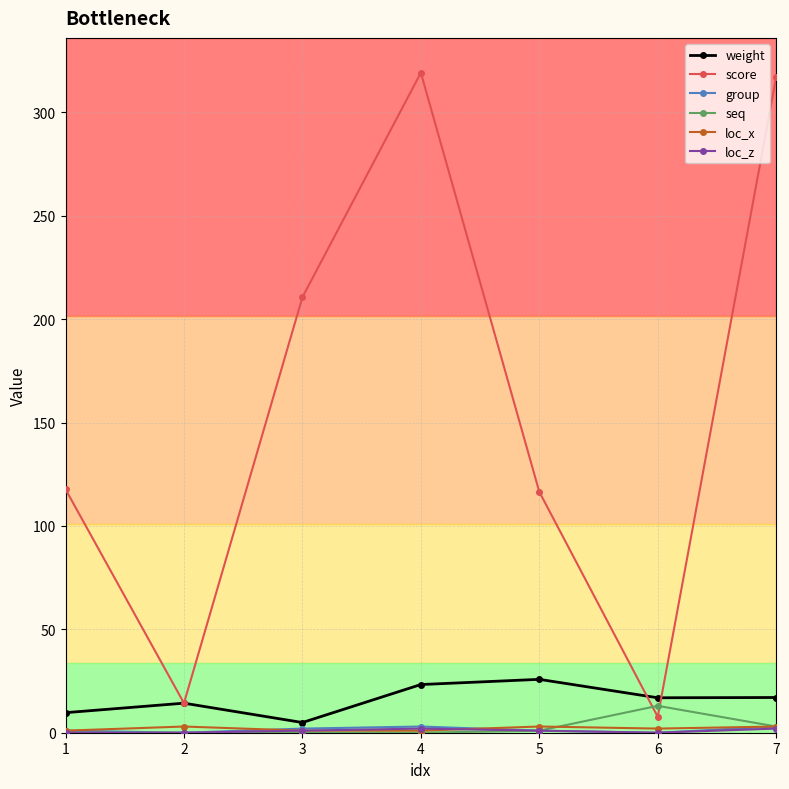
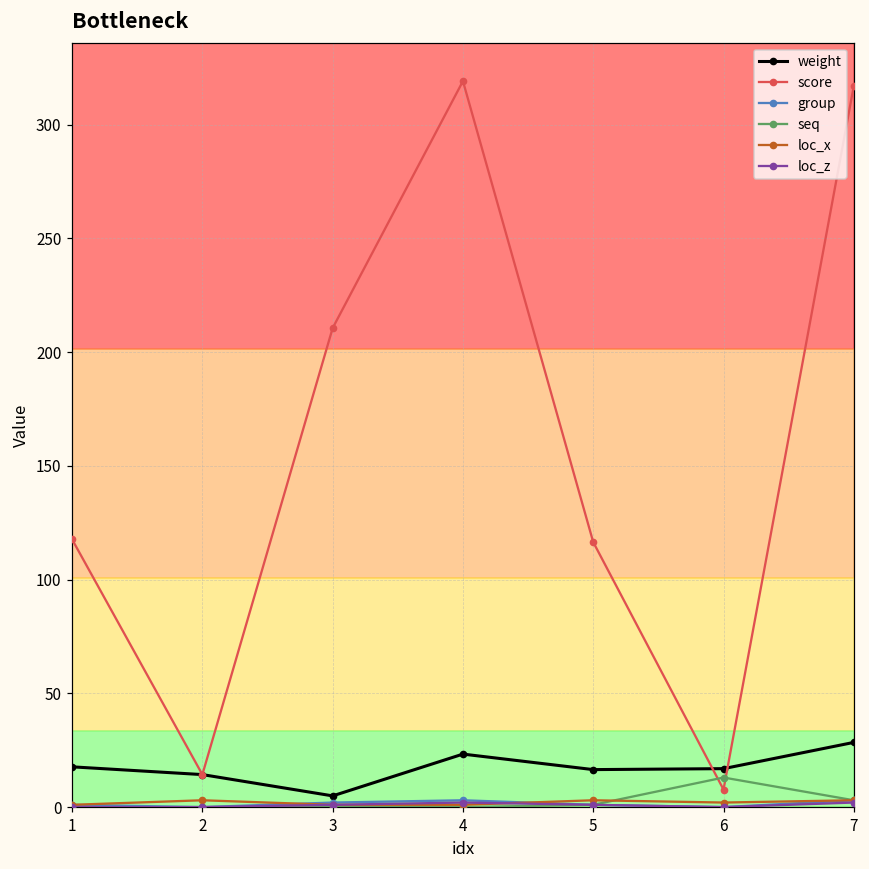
weight, 1: 10 -> 18
weight, 5: 26 -> 16
weight, 7: 17 -> 28
